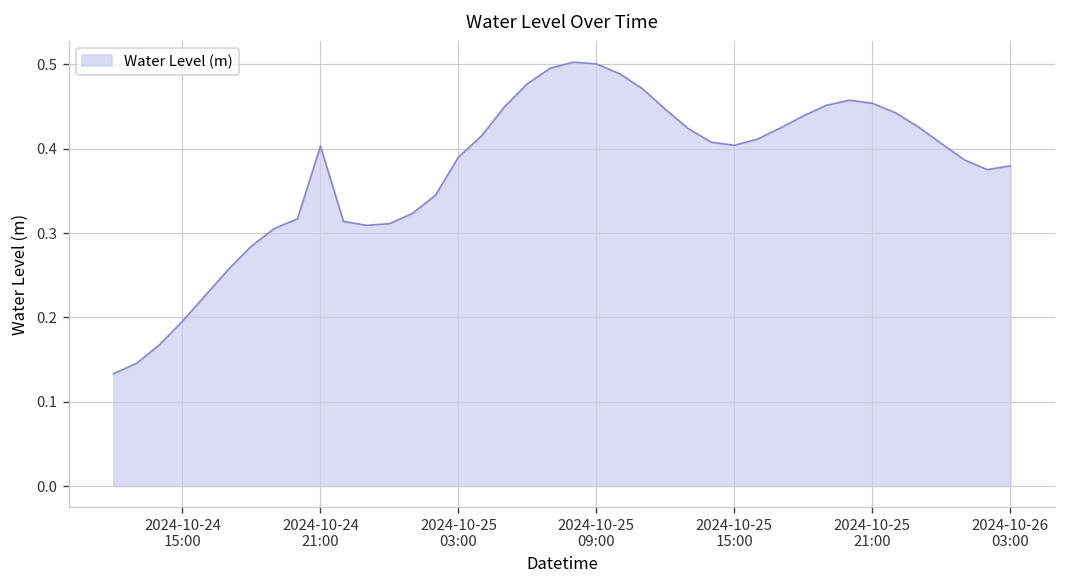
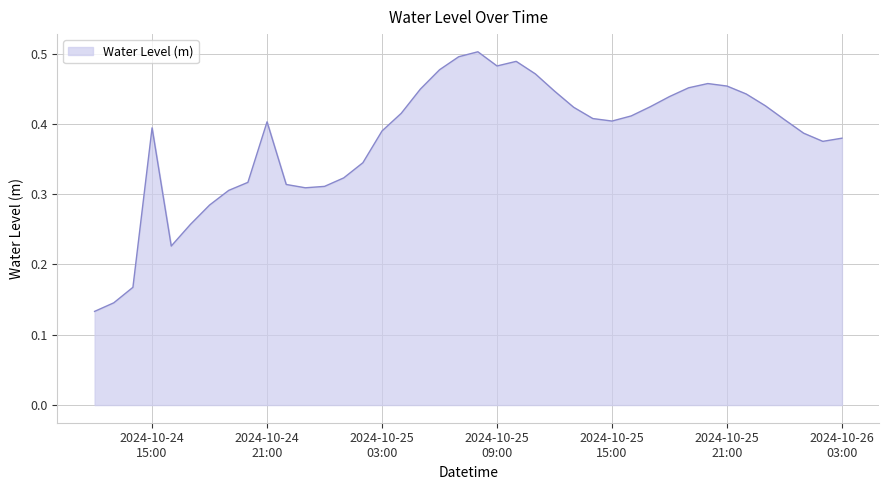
2024-10-24 15:00: 0.20 -> 0.39
2024-10-25 09:00: 0.50 -> 0.48
